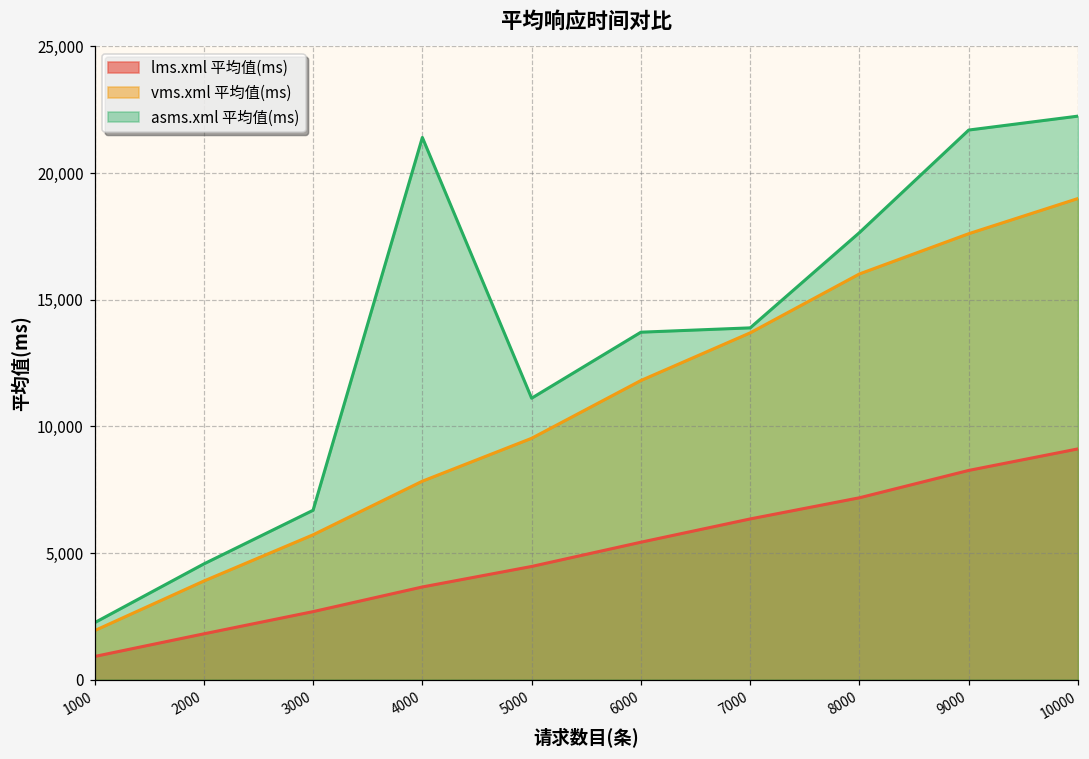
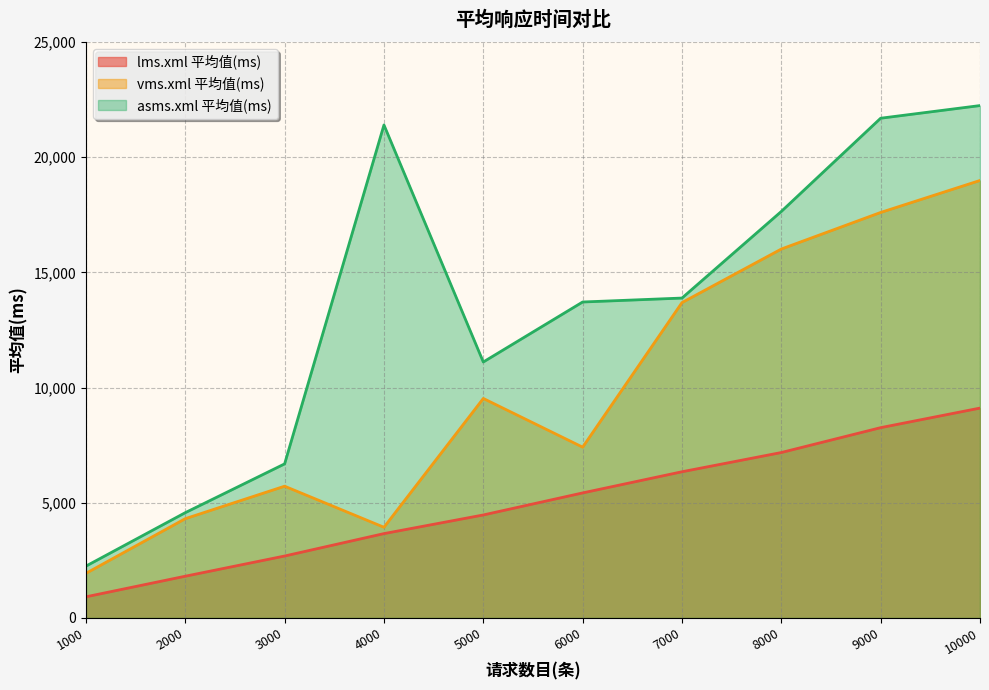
vms.xml 平均值(ms), 2000: 3,900 -> 4,300
vms.xml 平均值(ms), 4000: 7,800 -> 3,900
vms.xml 平均值(ms), 6000: 11,800 -> 7,400
